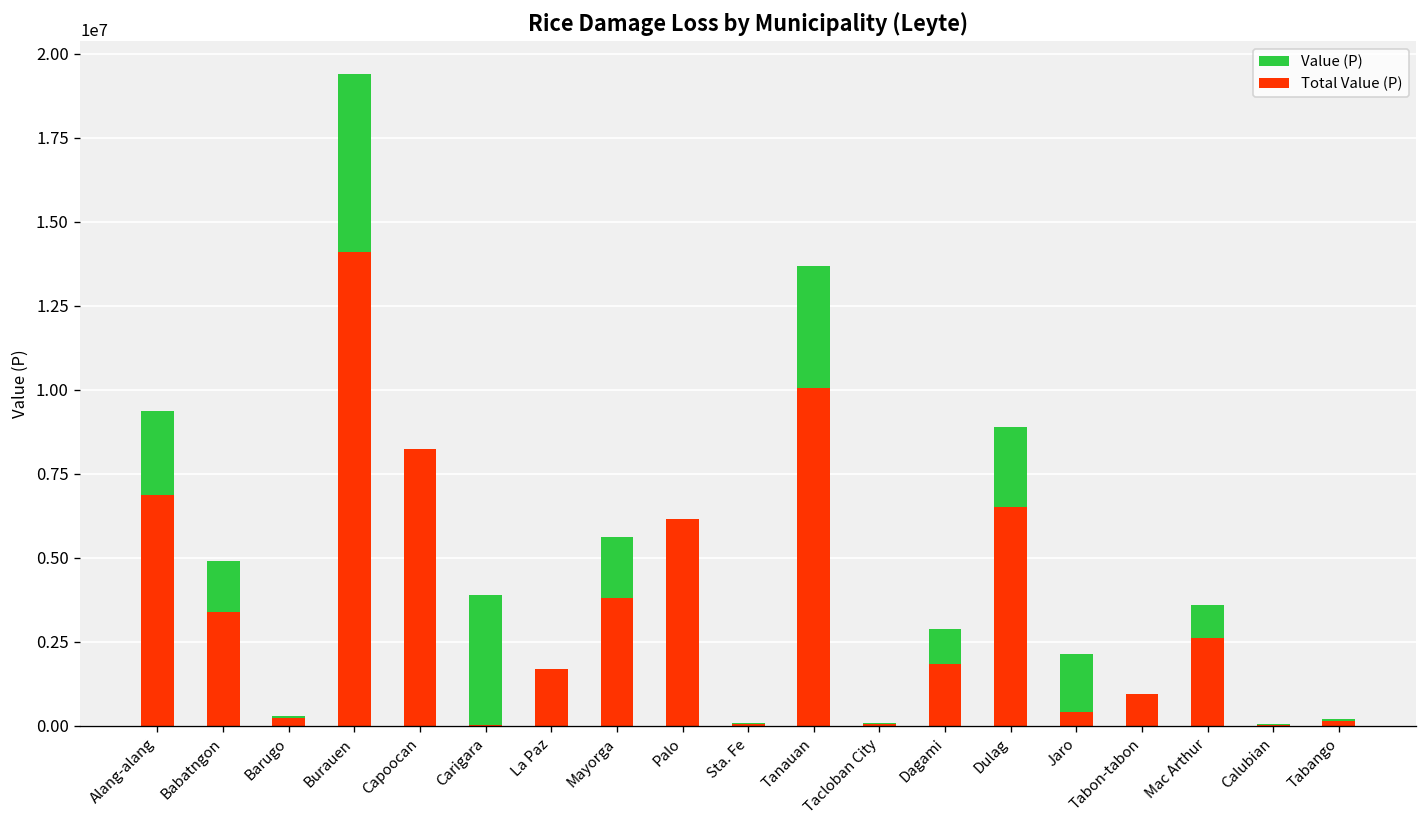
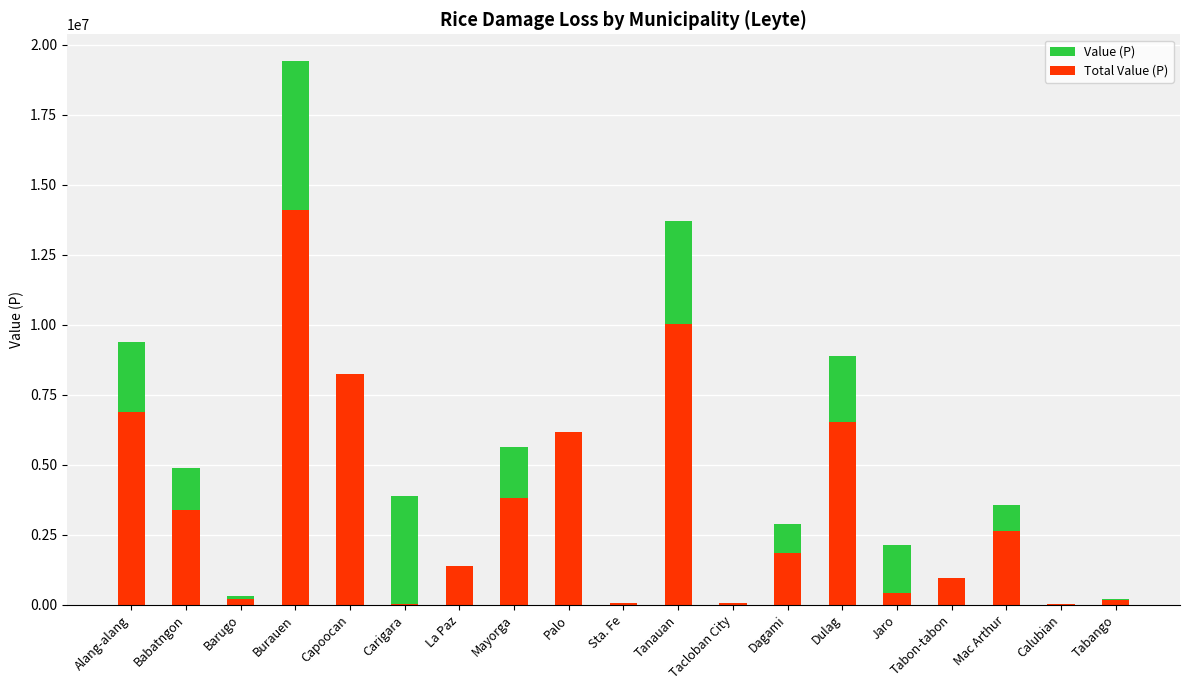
Total Value (P), La Paz: 1700000 -> 1400000
